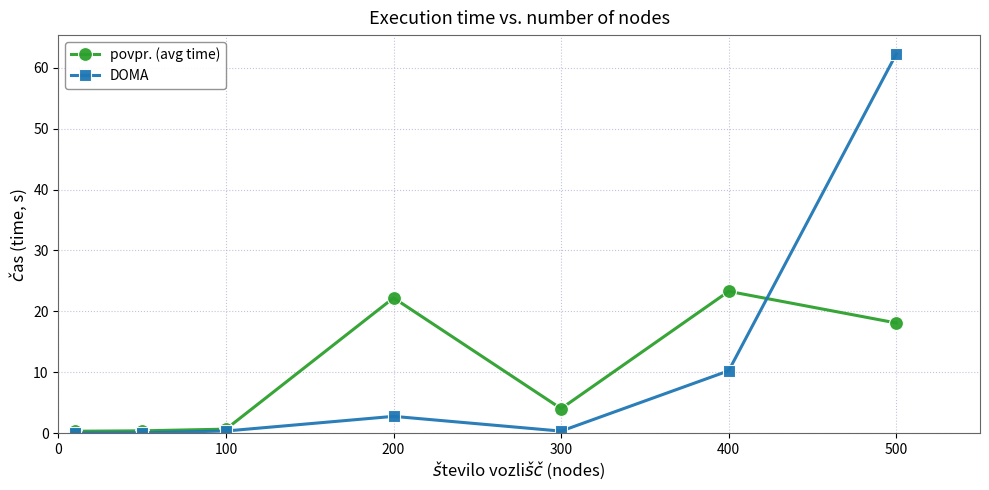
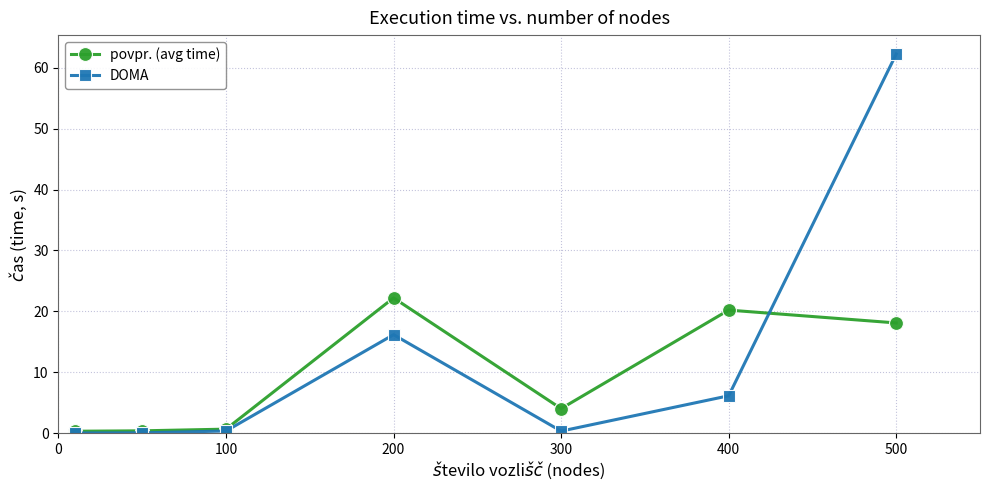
DOMA, 200: 3 -> 16
povpr. (avg time), 400: 23 -> 20
DOMA, 400: 10 -> 6
